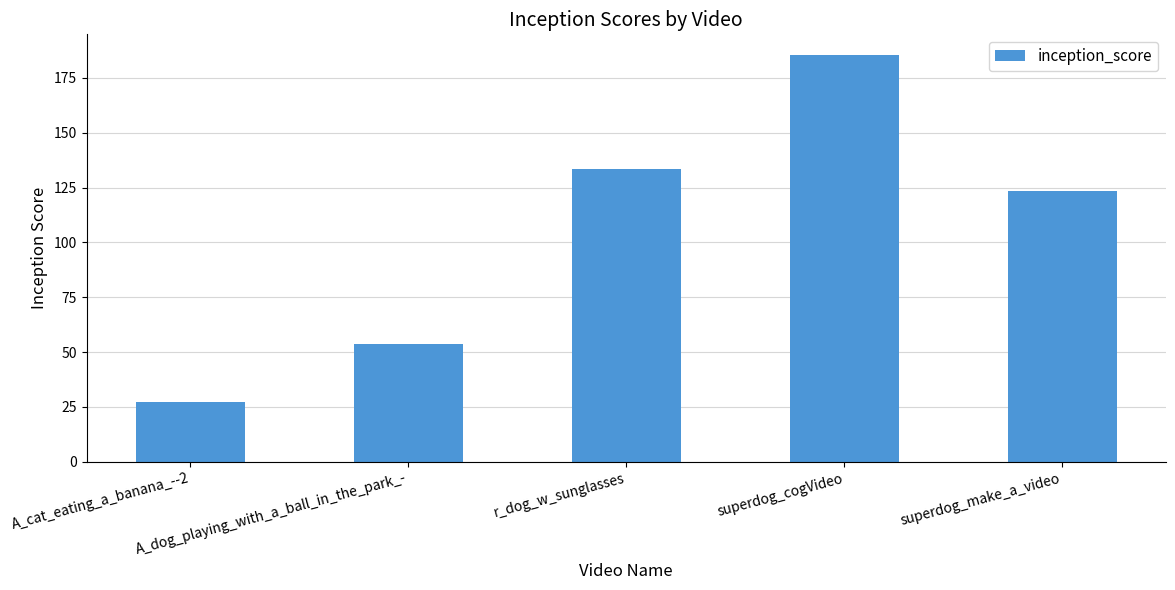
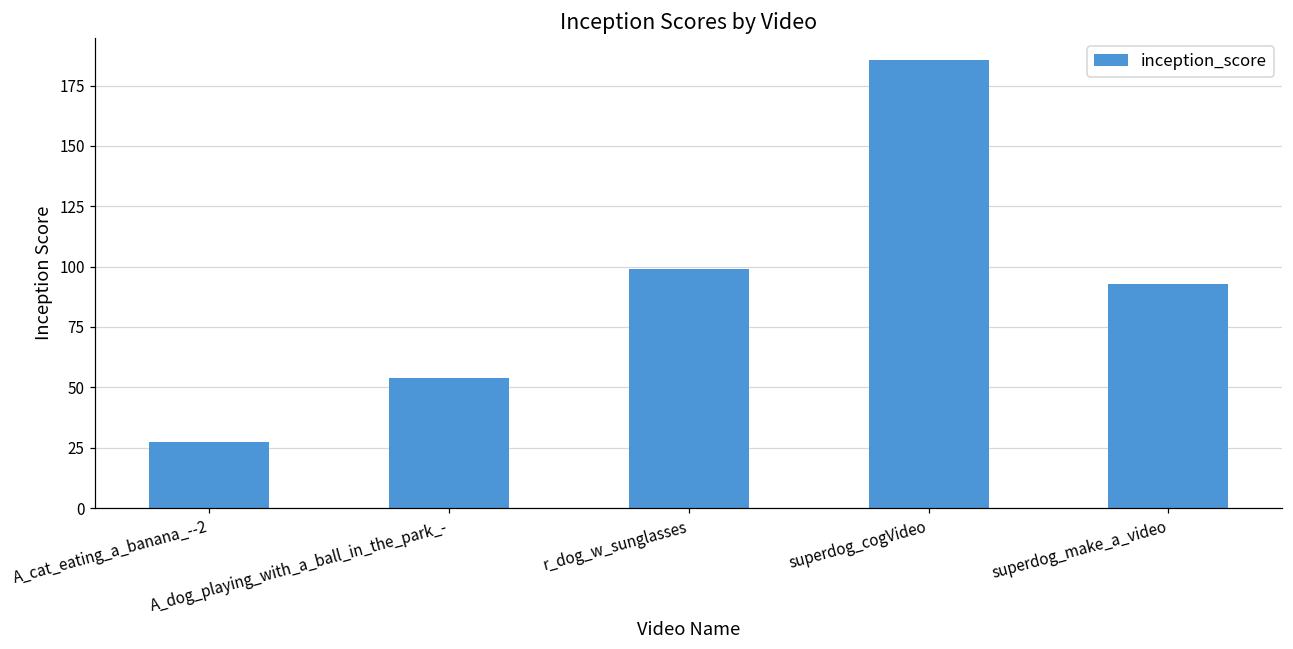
r_dog_w_sunglasses: 133 -> 99
superdog_make_a_video: 124 -> 93
